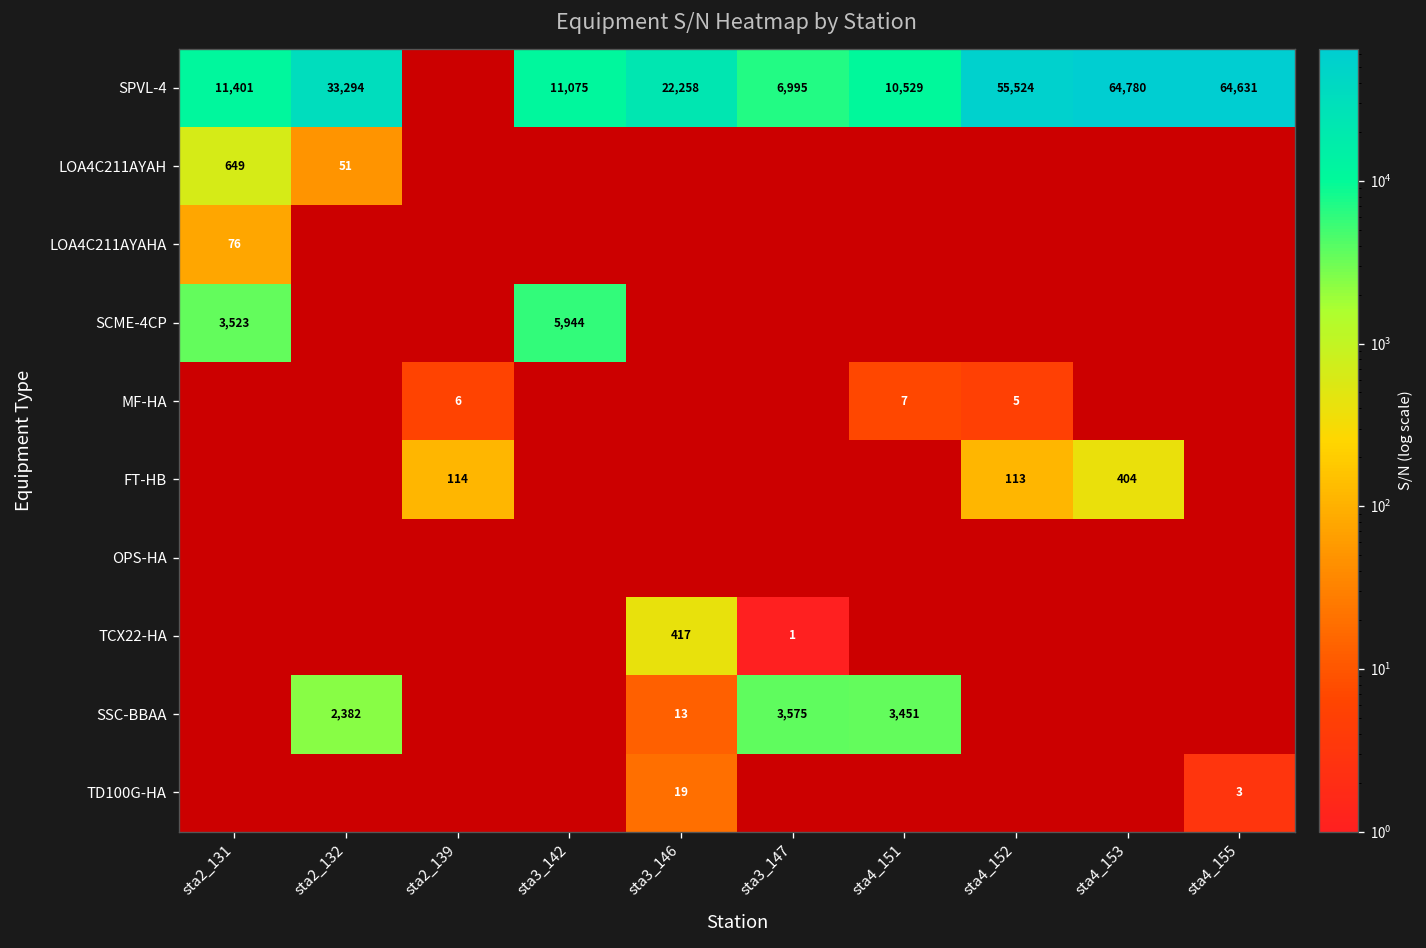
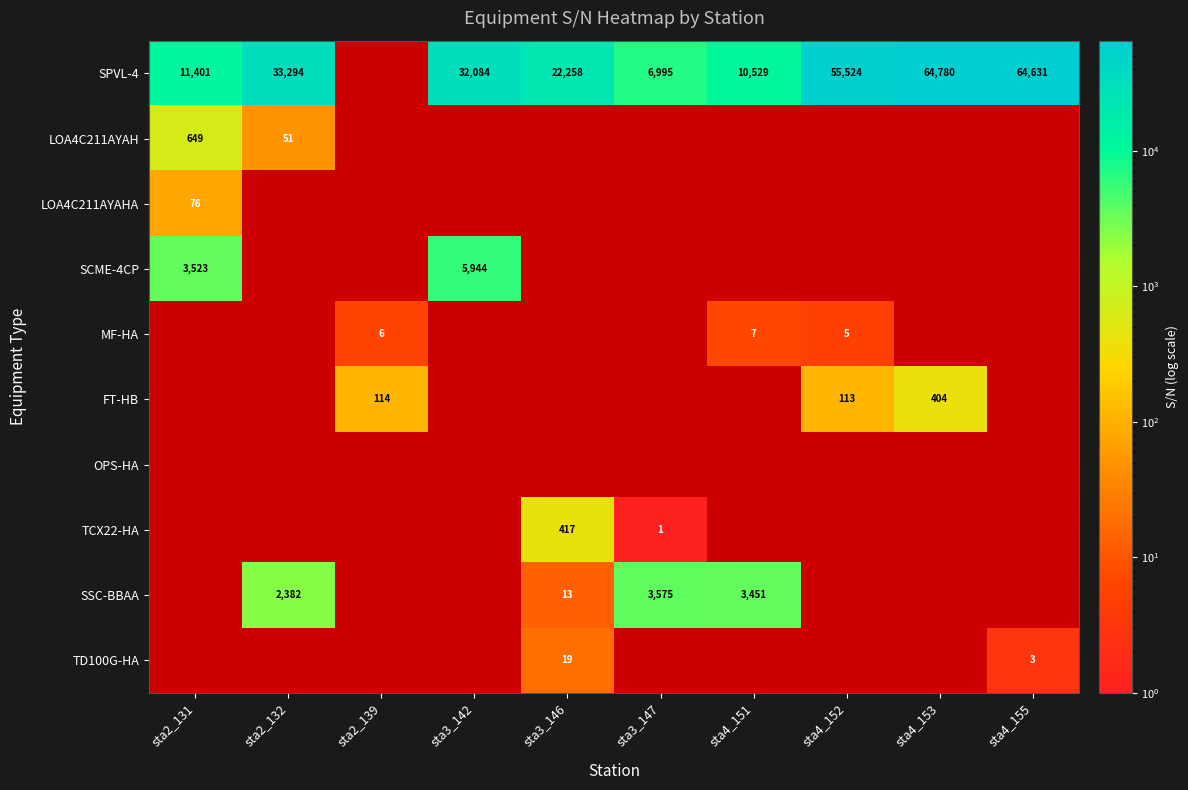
SPVL-4, sta3_142: 11,075 -> 32,084
